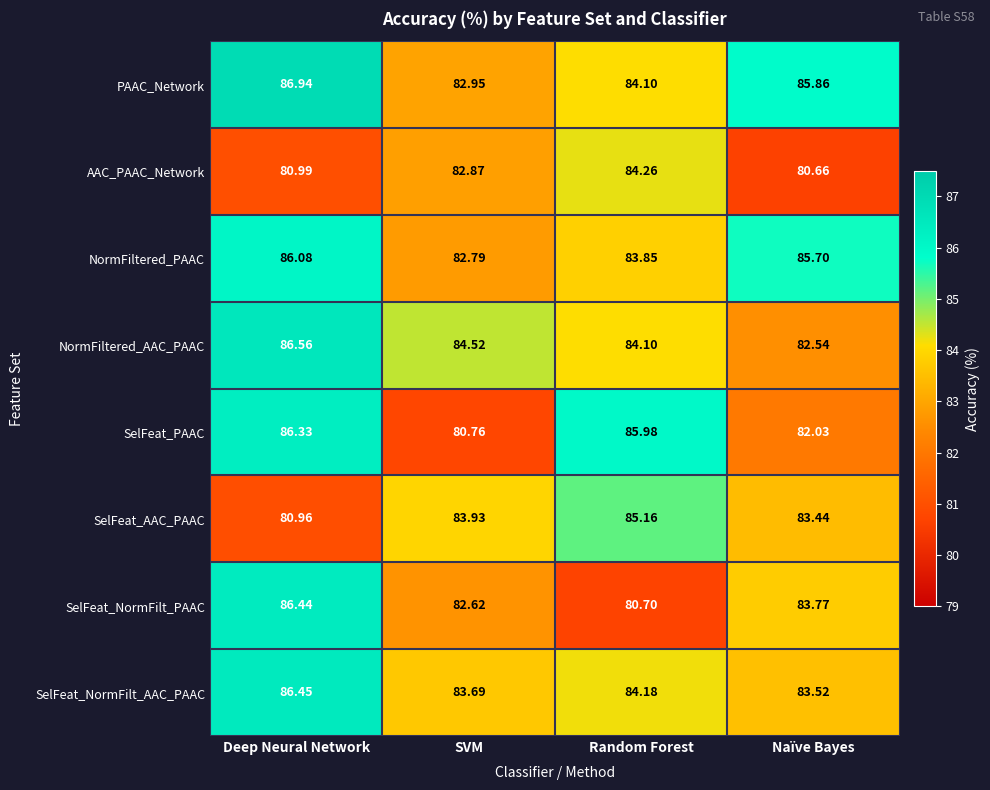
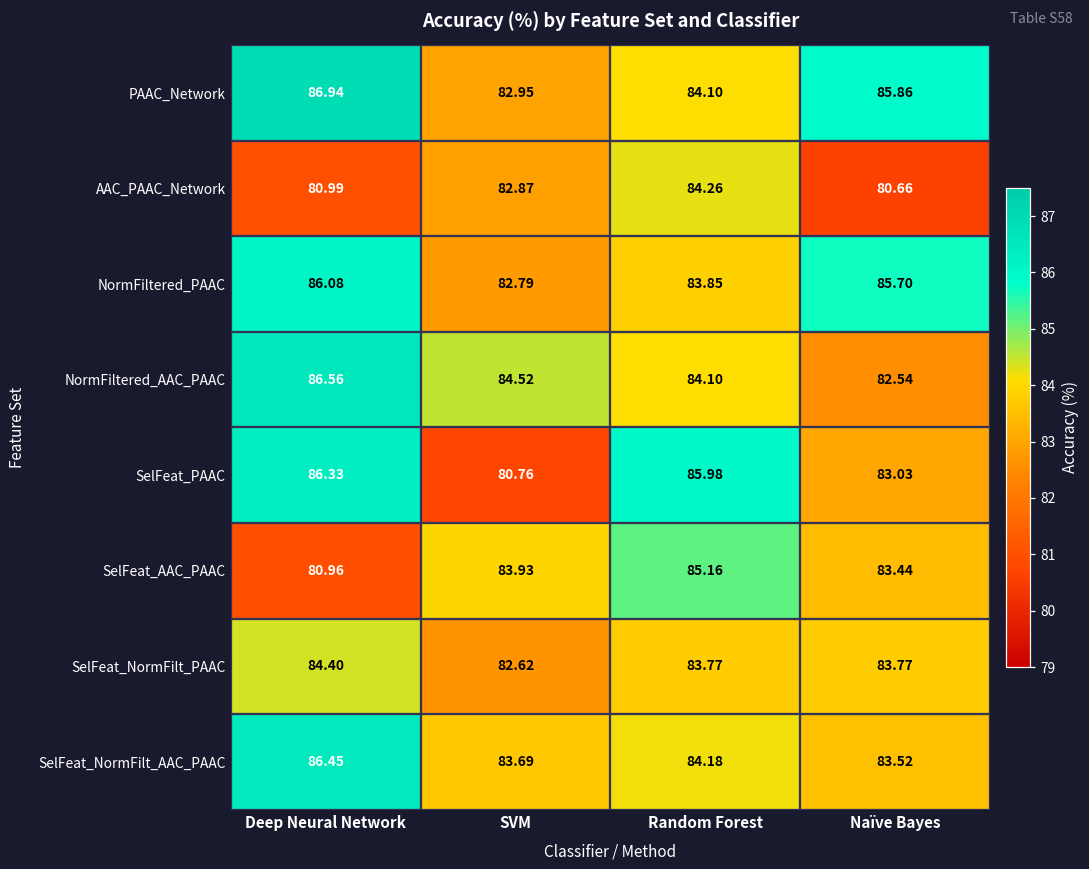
SelFeat_PAAC, Naïve Bayes: 82.03 -> 83.03
SelFeat_NormFilt_PAAC, Deep Neural Network: 86.44 -> 84.40
SelFeat_NormFilt_PAAC, Random Forest: 80.70 -> 83.77
